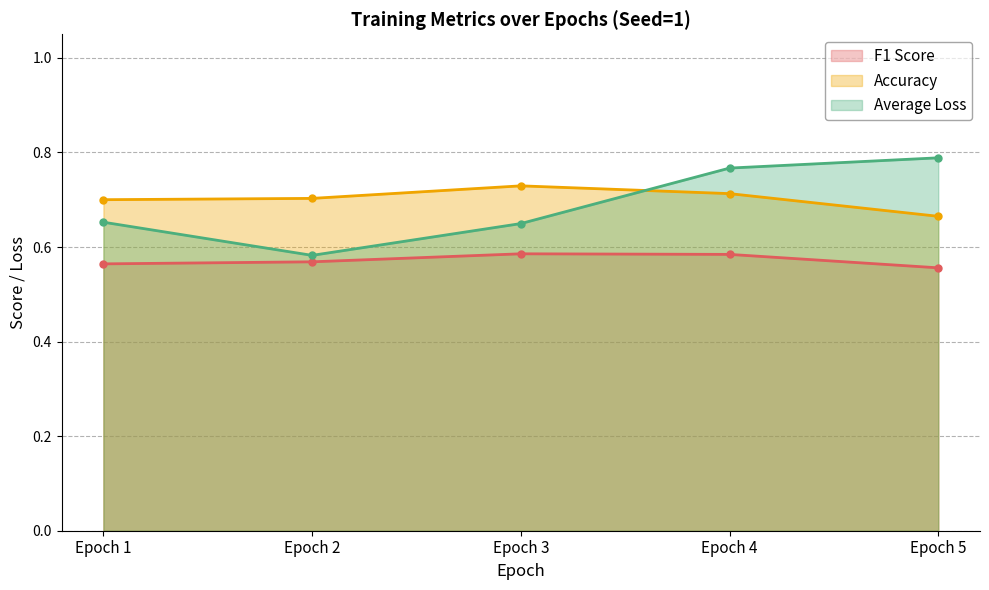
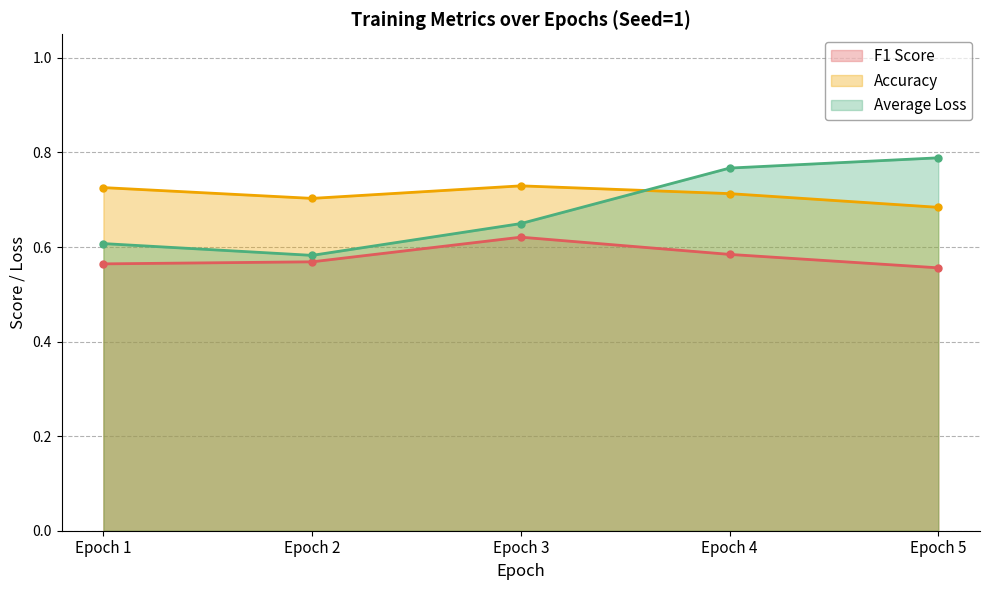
Accuracy, Epoch 1: 0.70 -> 0.73
Average Loss, Epoch 1: 0.65 -> 0.61
F1 Score, Epoch 3: 0.59 -> 0.62
Accuracy, Epoch 5: 0.67 -> 0.68
